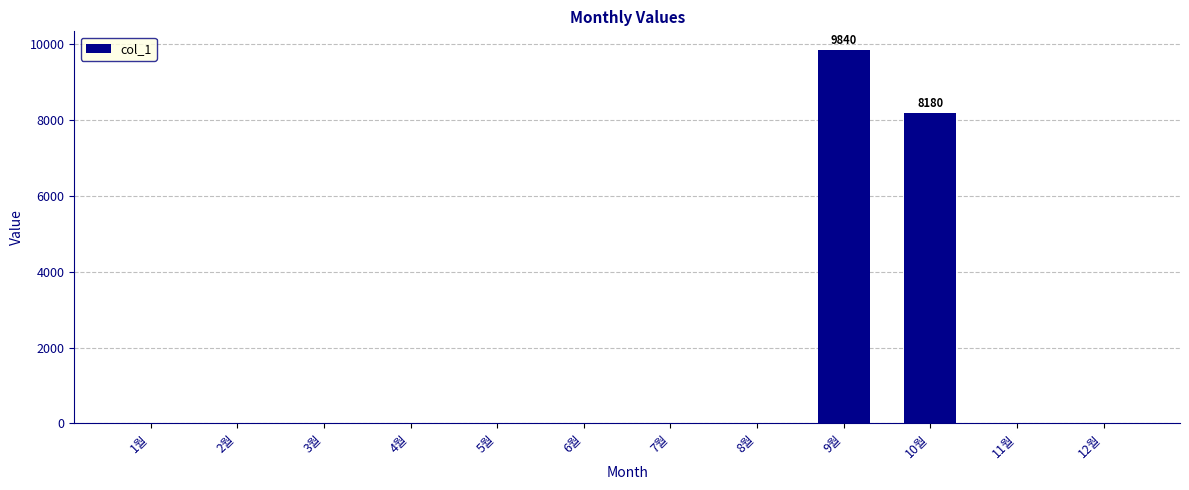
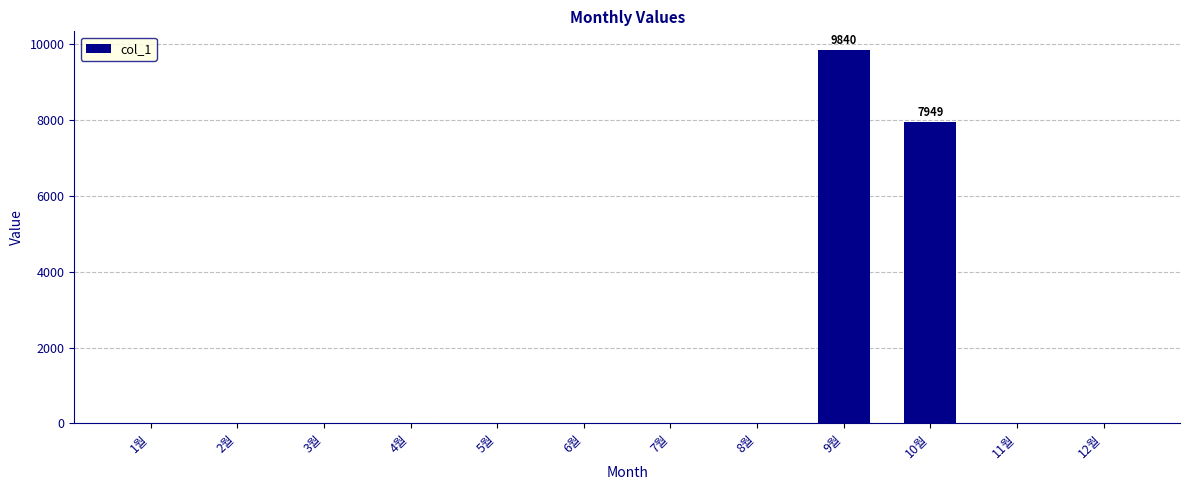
10월: 8180 -> 7949
